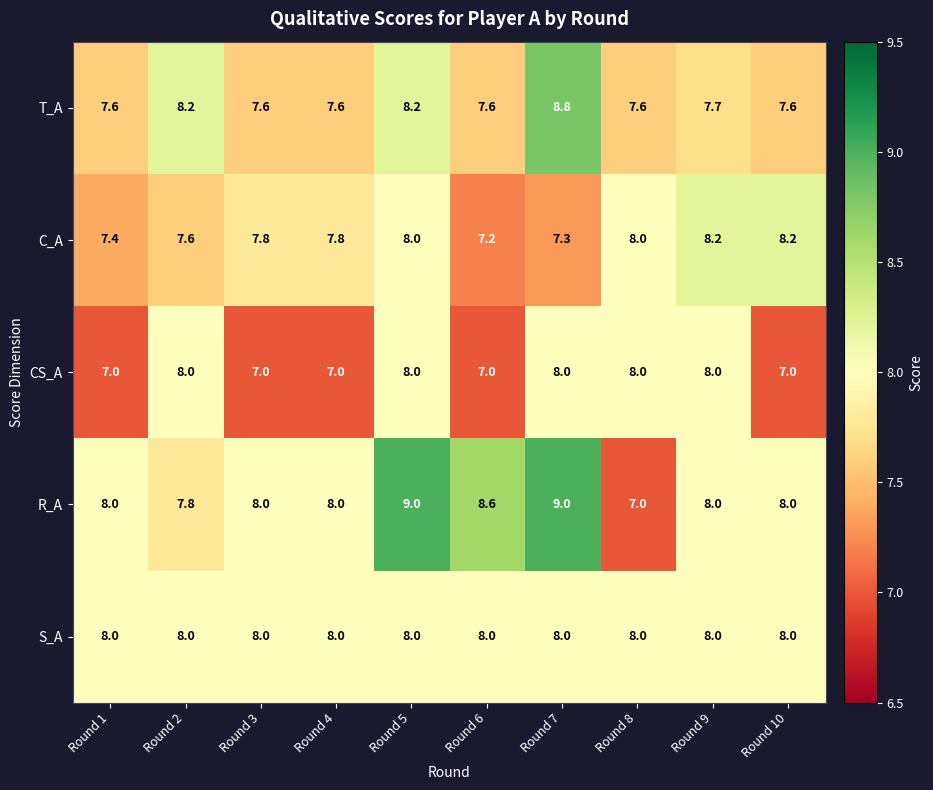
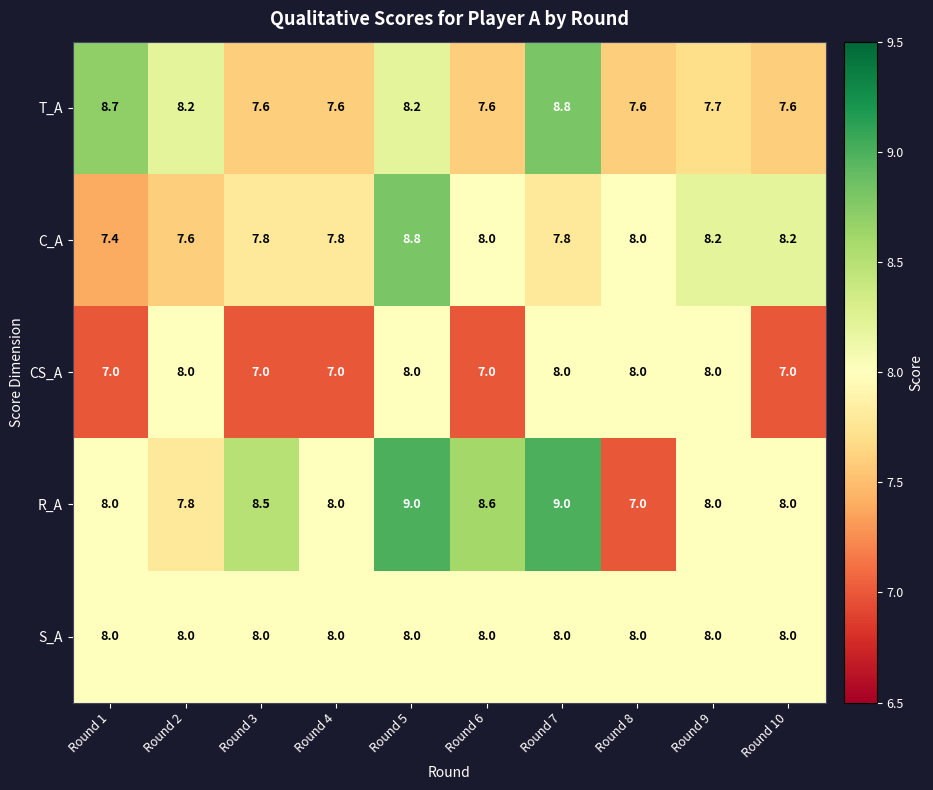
T_A, Round 1: 7.6 -> 8.7
C_A, Round 5: 8.0 -> 8.8
C_A, Round 6: 7.2 -> 8.0
C_A, Round 7: 7.3 -> 7.8
R_A, Round 3: 8.0 -> 8.5
